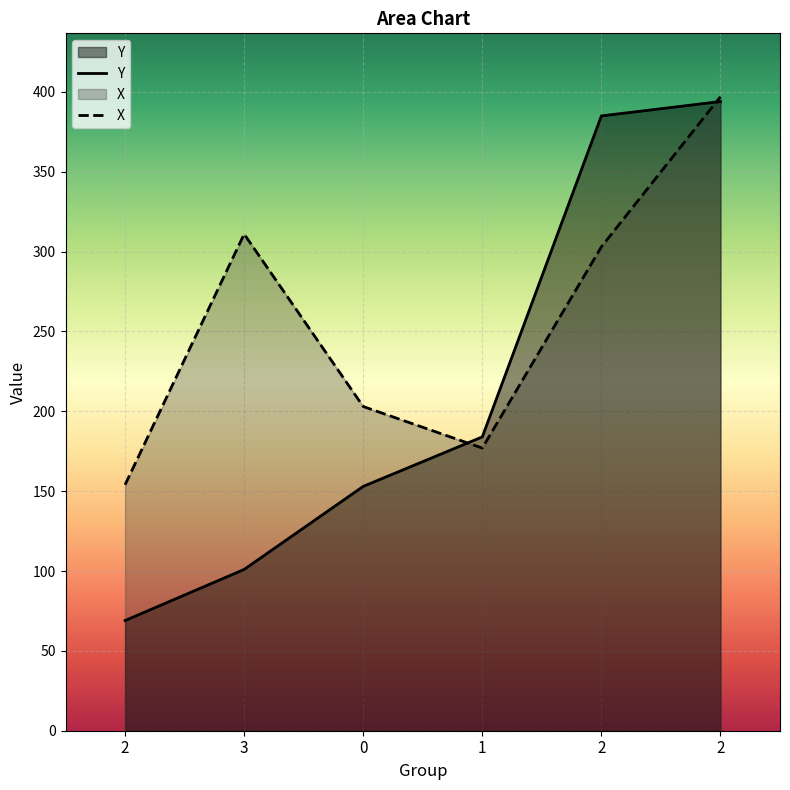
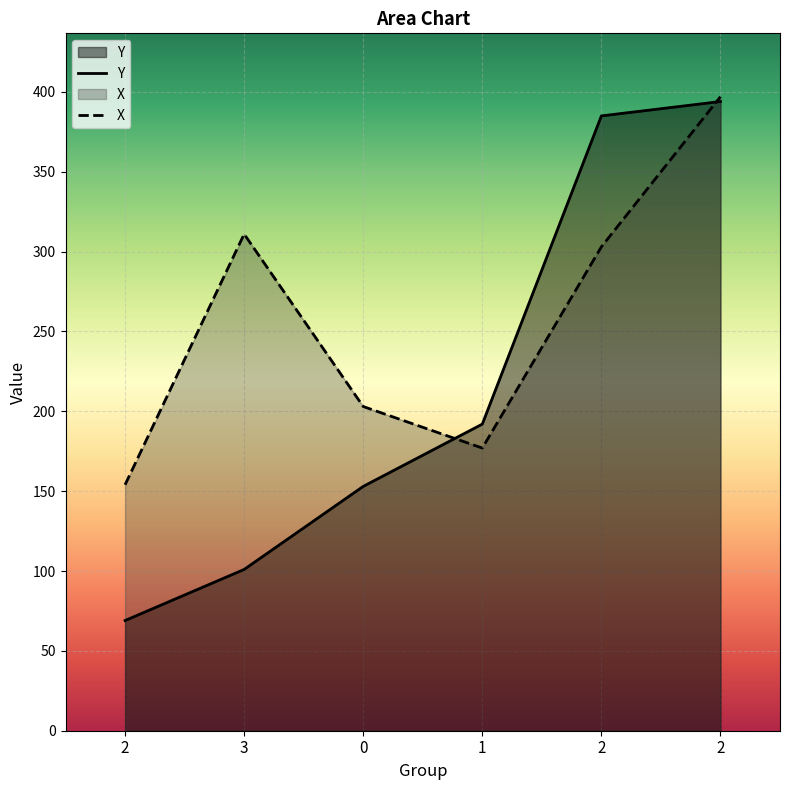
Y, 1: 184 -> 192
